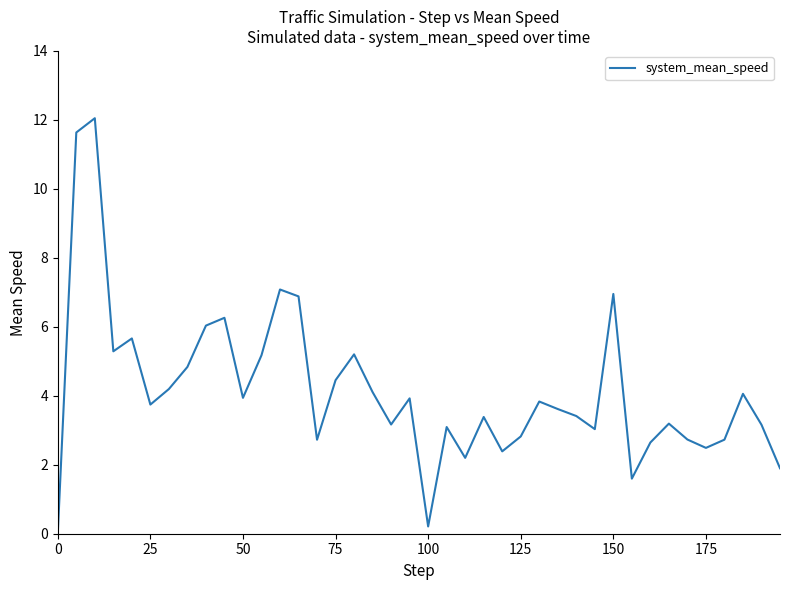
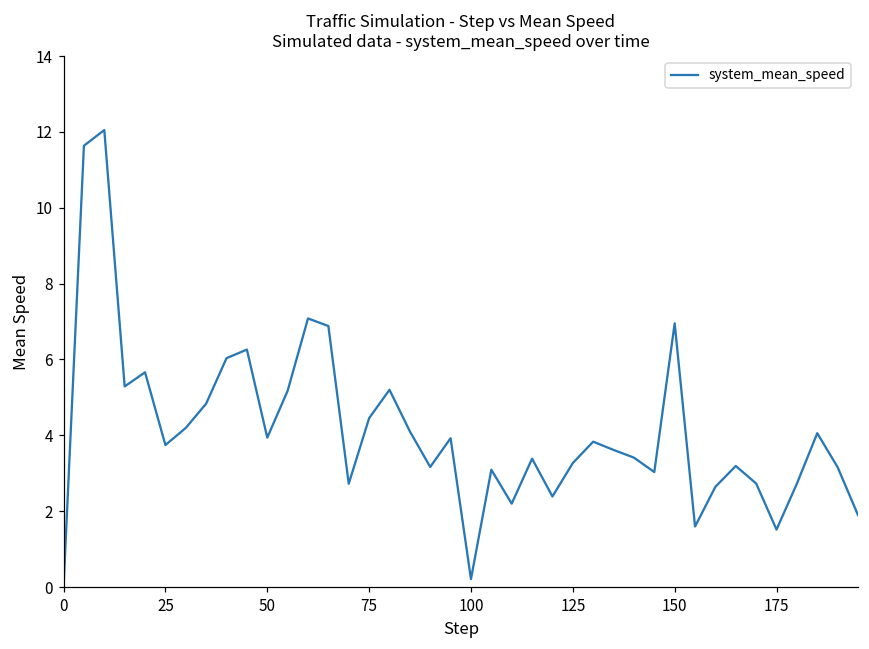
125: 2.8 -> 3.3
175: 2.5 -> 1.5
